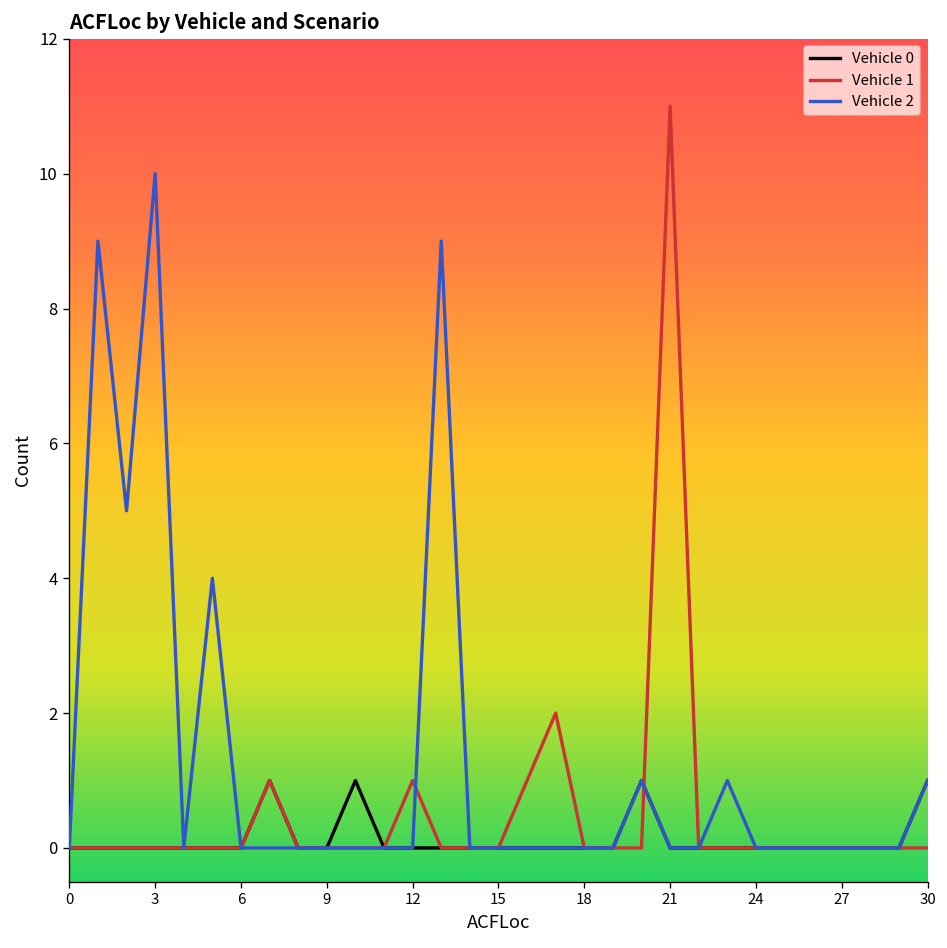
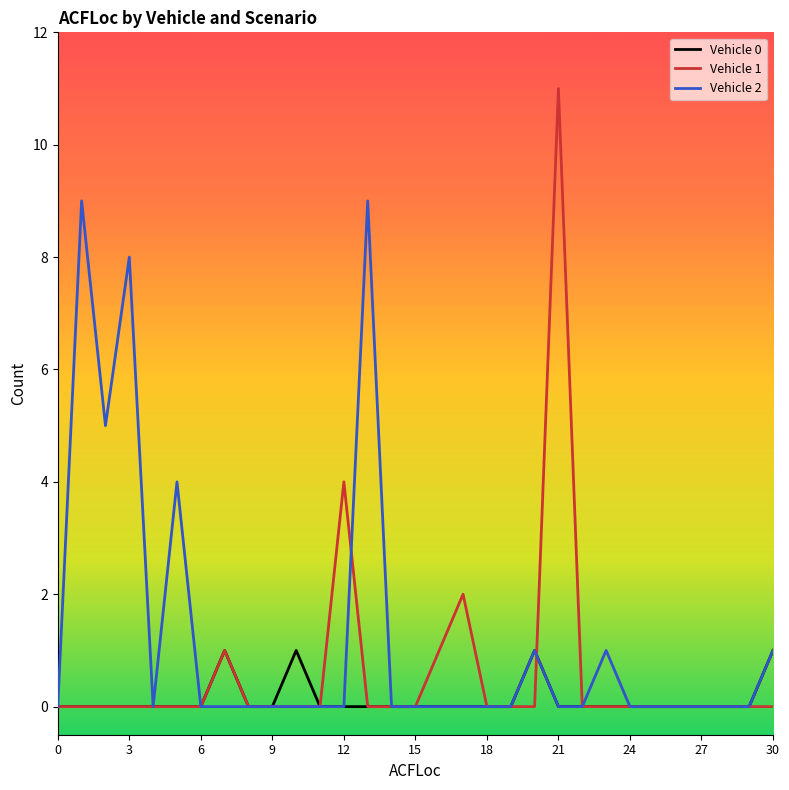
Vehicle 2, 3: 10 -> 8
Vehicle 1, 12: 1 -> 4
